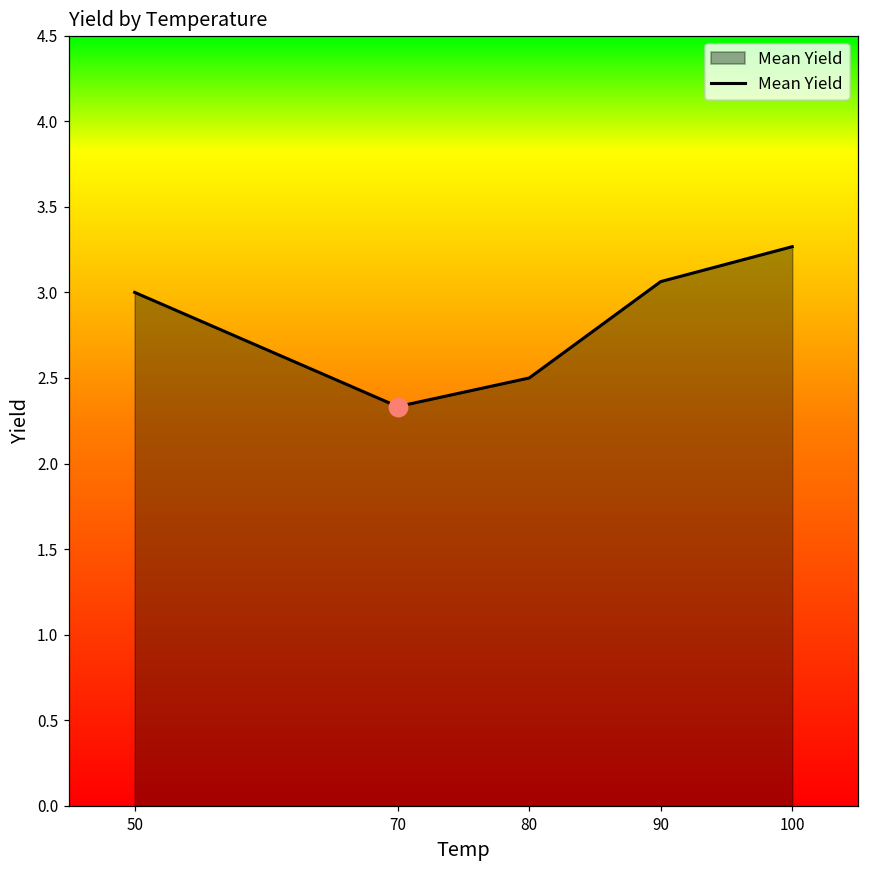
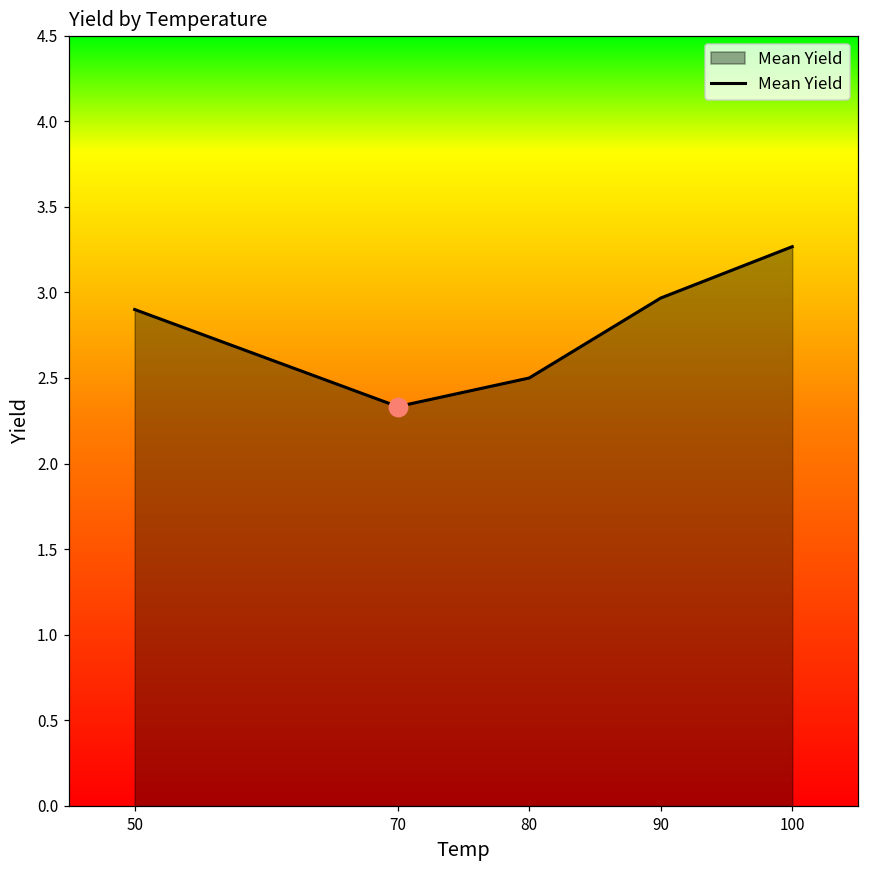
Mean Yield, 50: 3.0 -> 2.9
Mean Yield, 90: 3.06 -> 2.97
